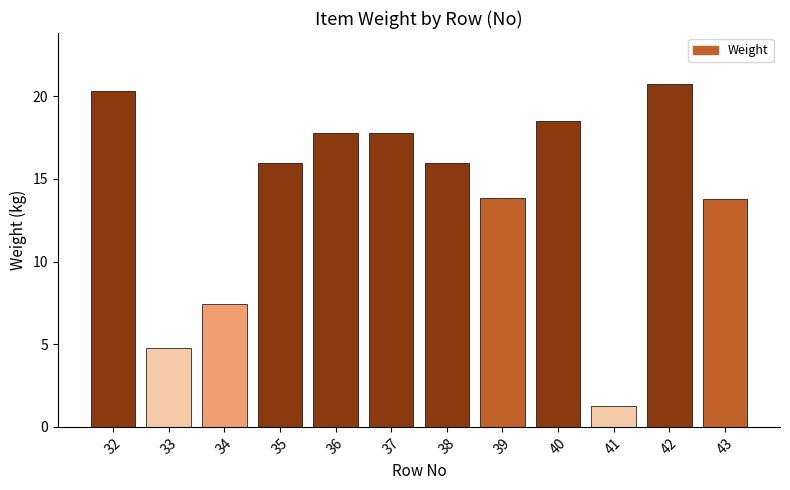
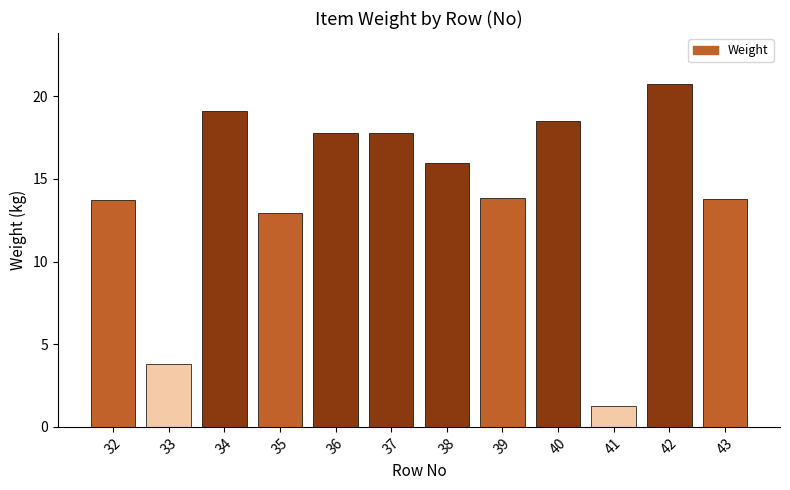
32: 20.3 -> 13.7
33: 4.8 -> 3.8
34: 7.4 -> 19.1
35: 15.9 -> 13.0
